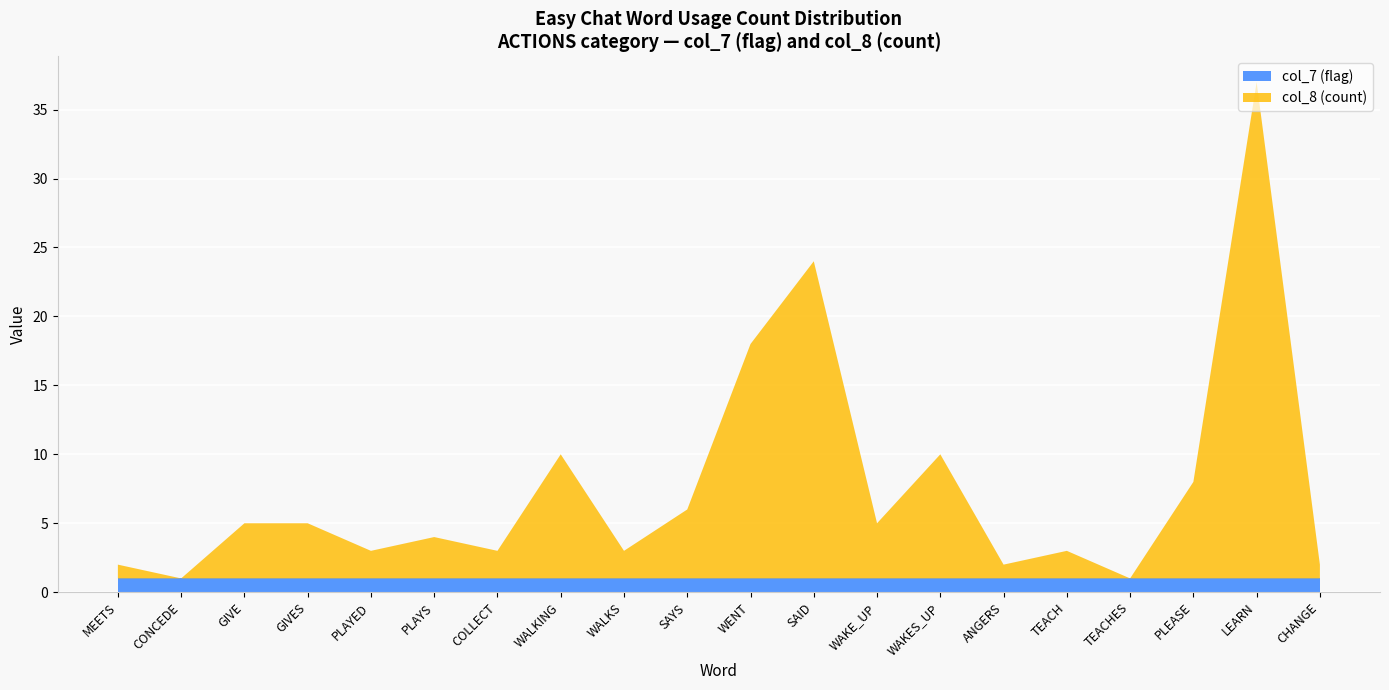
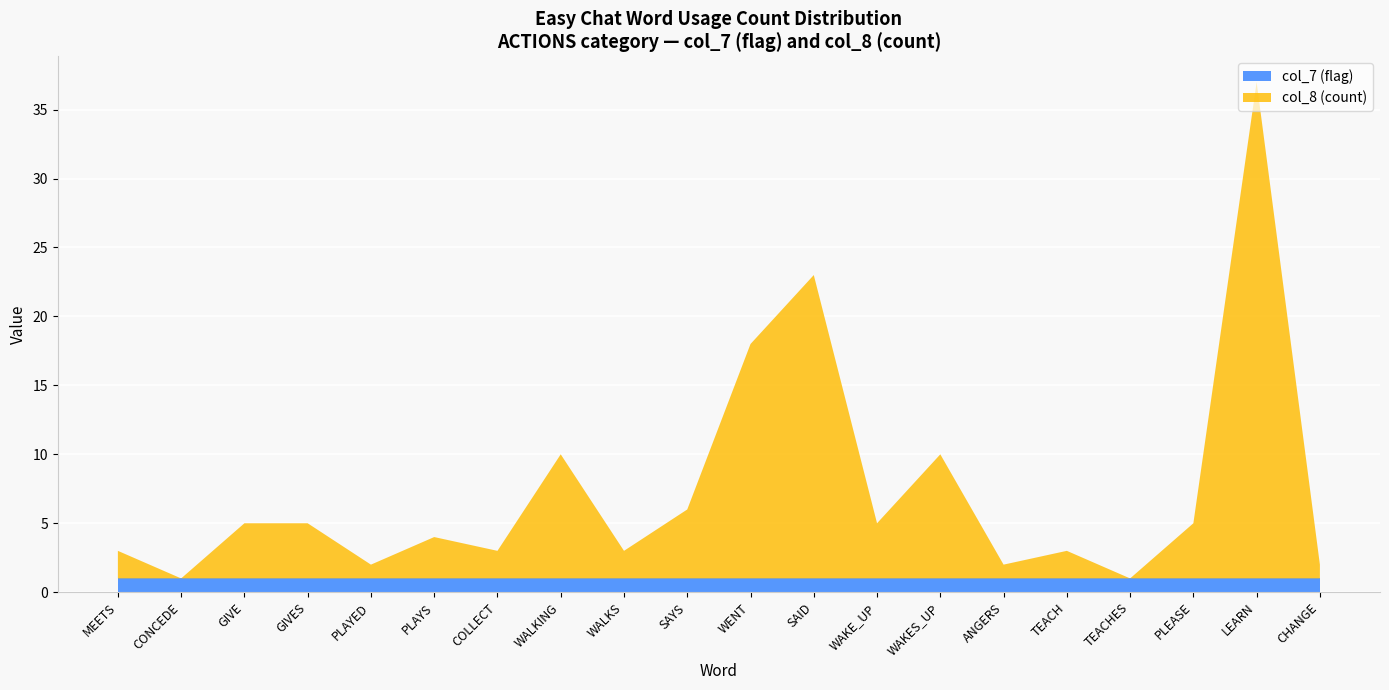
col_8 (count), MEETS: 1 -> 2
col_8 (count), PLAYED: 2 -> 1
col_8 (count), SAID: 23 -> 22
col_8 (count), PLEASE: 7 -> 4
